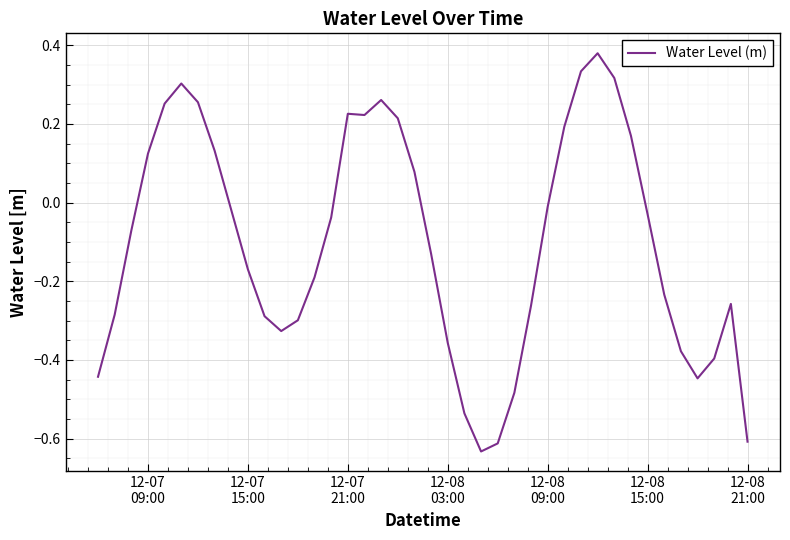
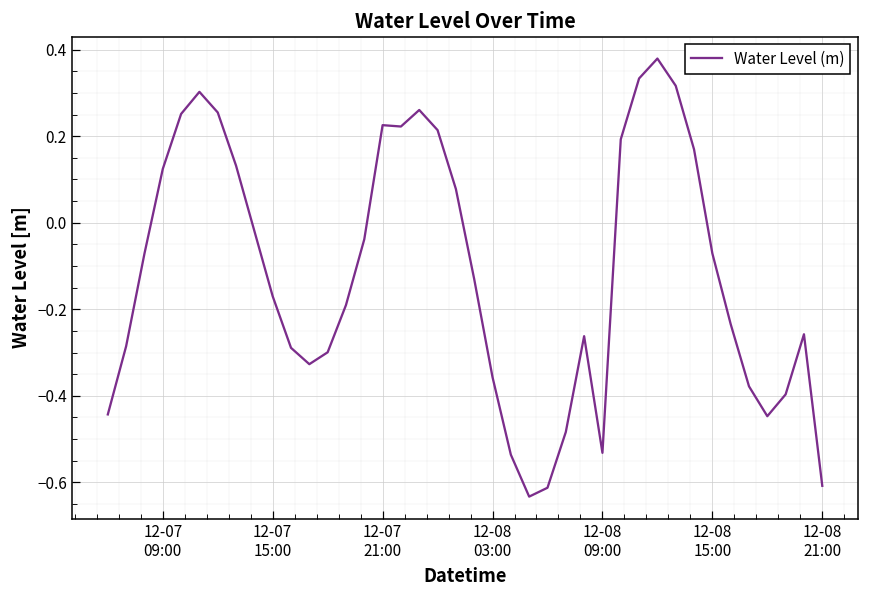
12-08 09:00: -0.01 -> -0.53
12-08 15:00: -0.03 -> -0.07
